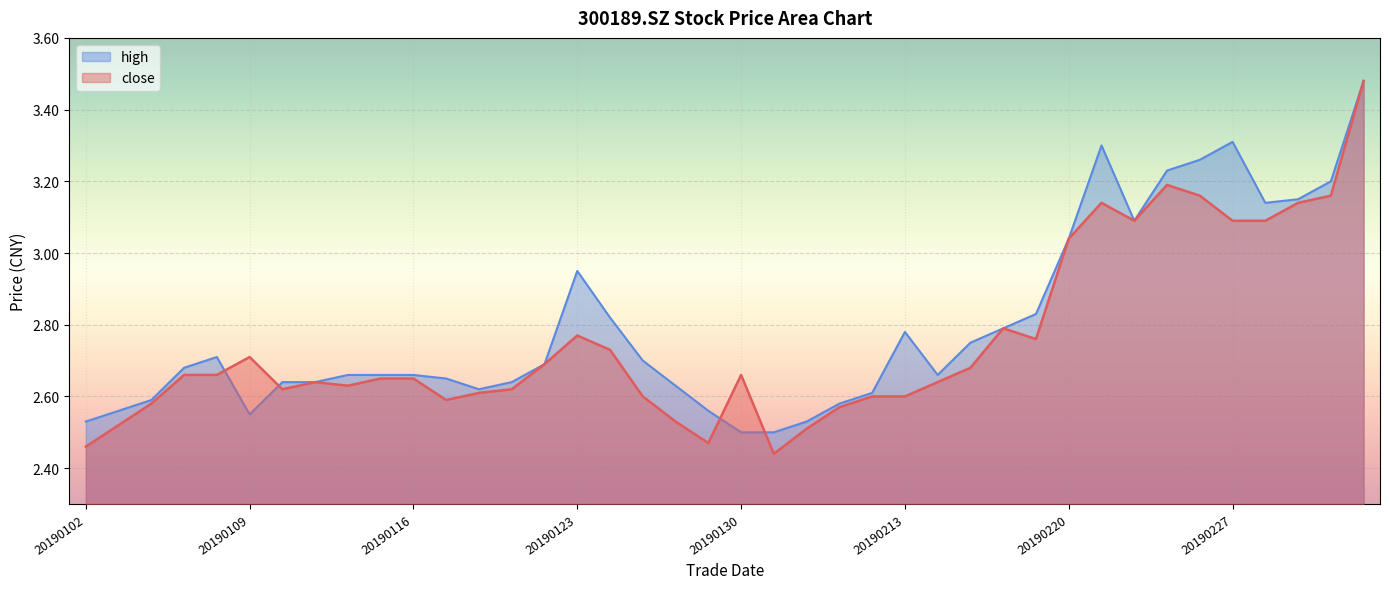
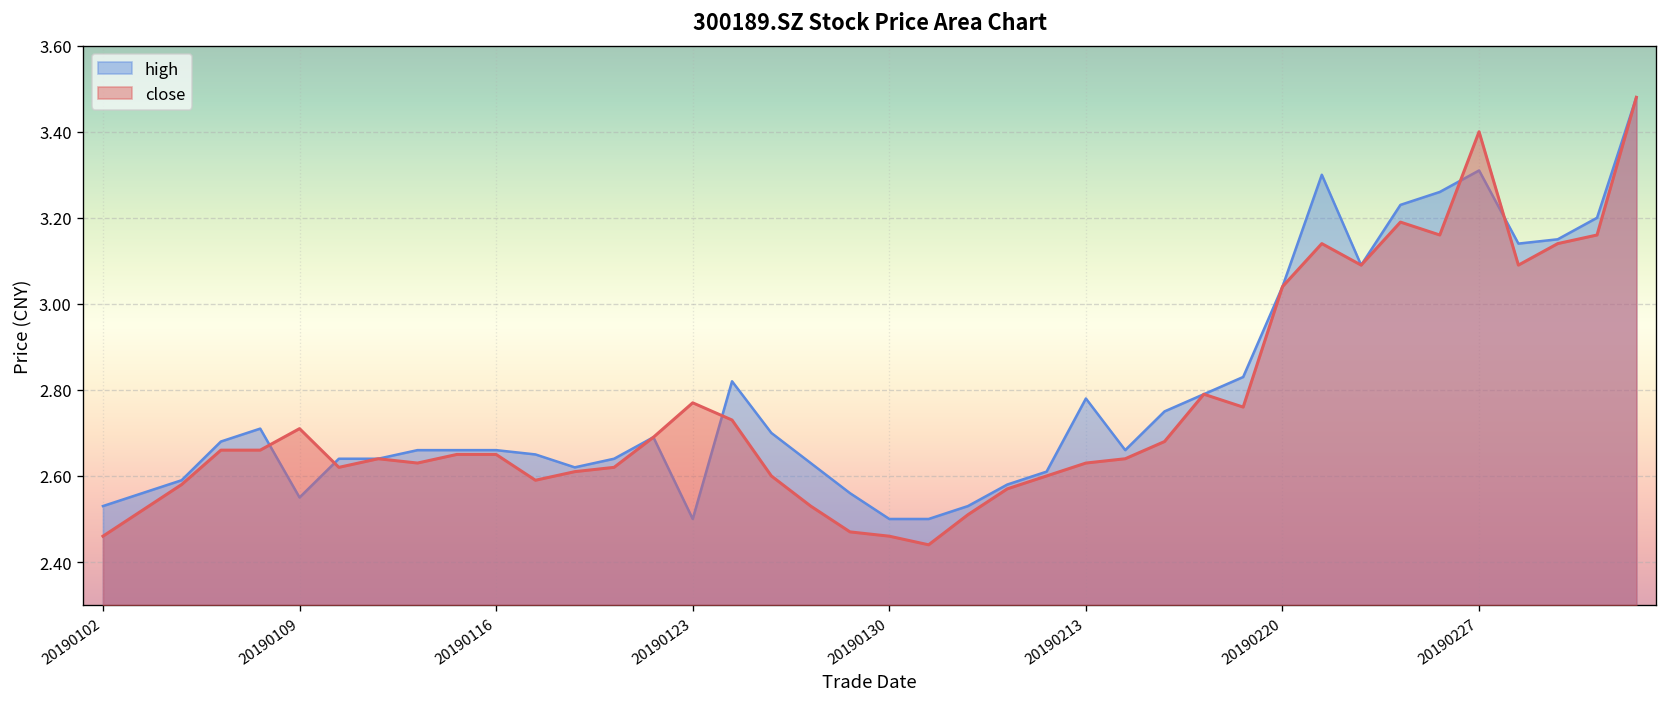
high, 20190123: 2.95 -> 2.50
close, 20190130: 2.66 -> 2.46
close, 20190213: 2.60 -> 2.63
close, 20190227: 3.09 -> 3.40
